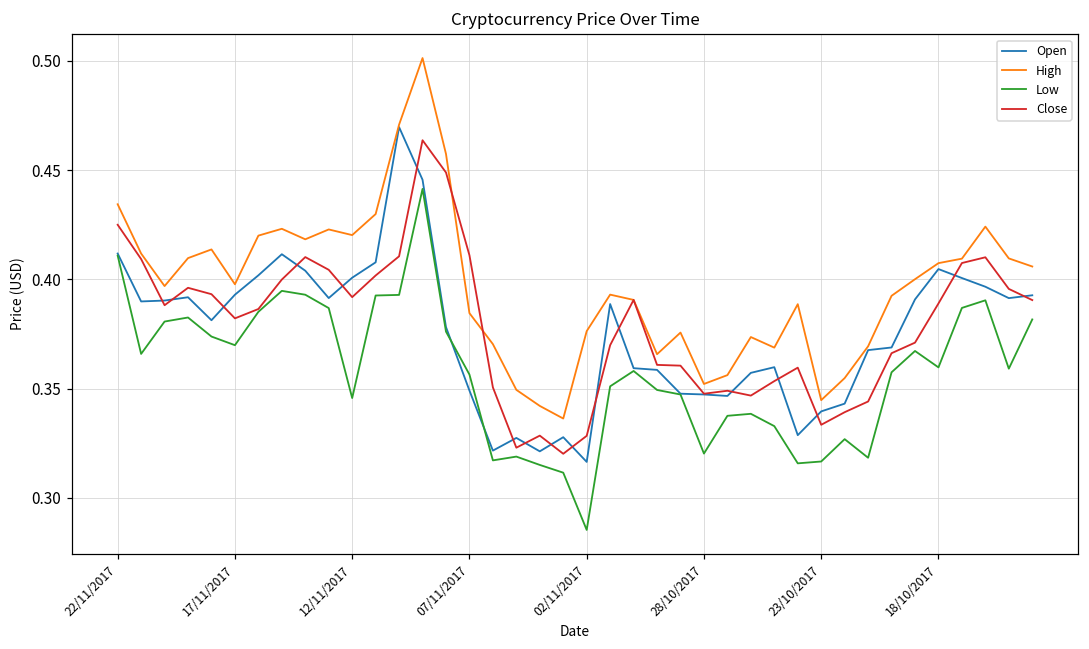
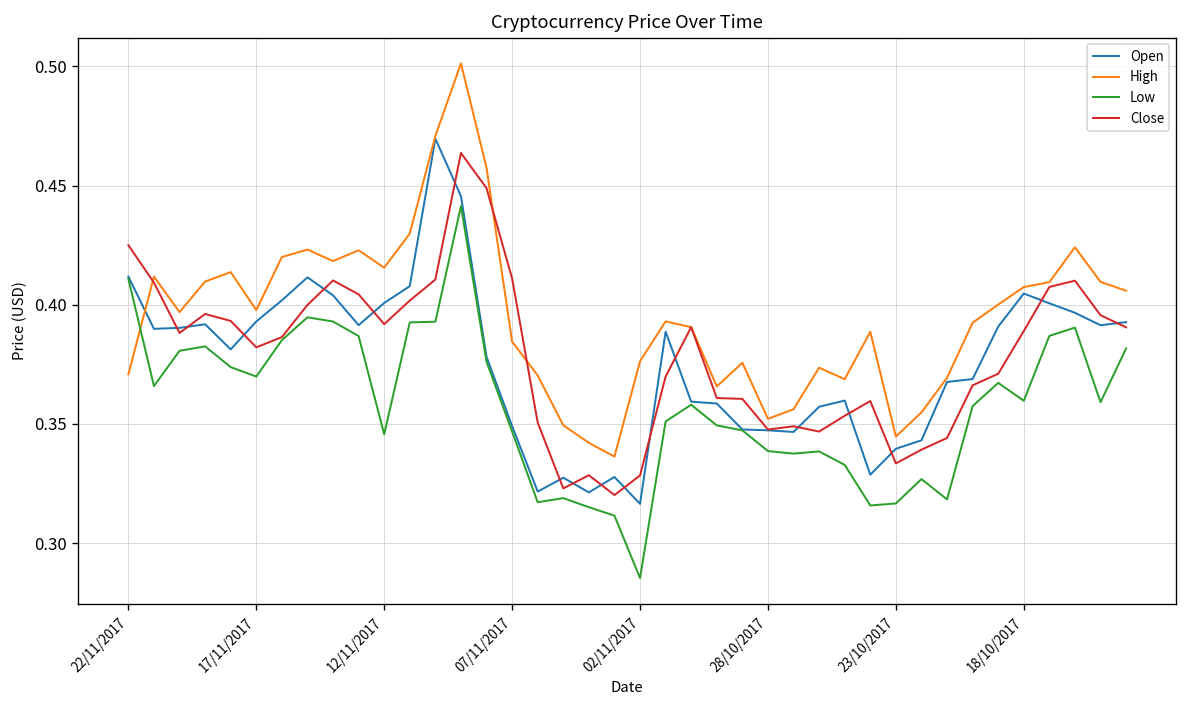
High, 22/11/2017: 0.434 -> 0.371
High, 12/11/2017: 0.420 -> 0.416
Low, 07/11/2017: 0.356 -> 0.347
Low, 28/10/2017: 0.320 -> 0.339
